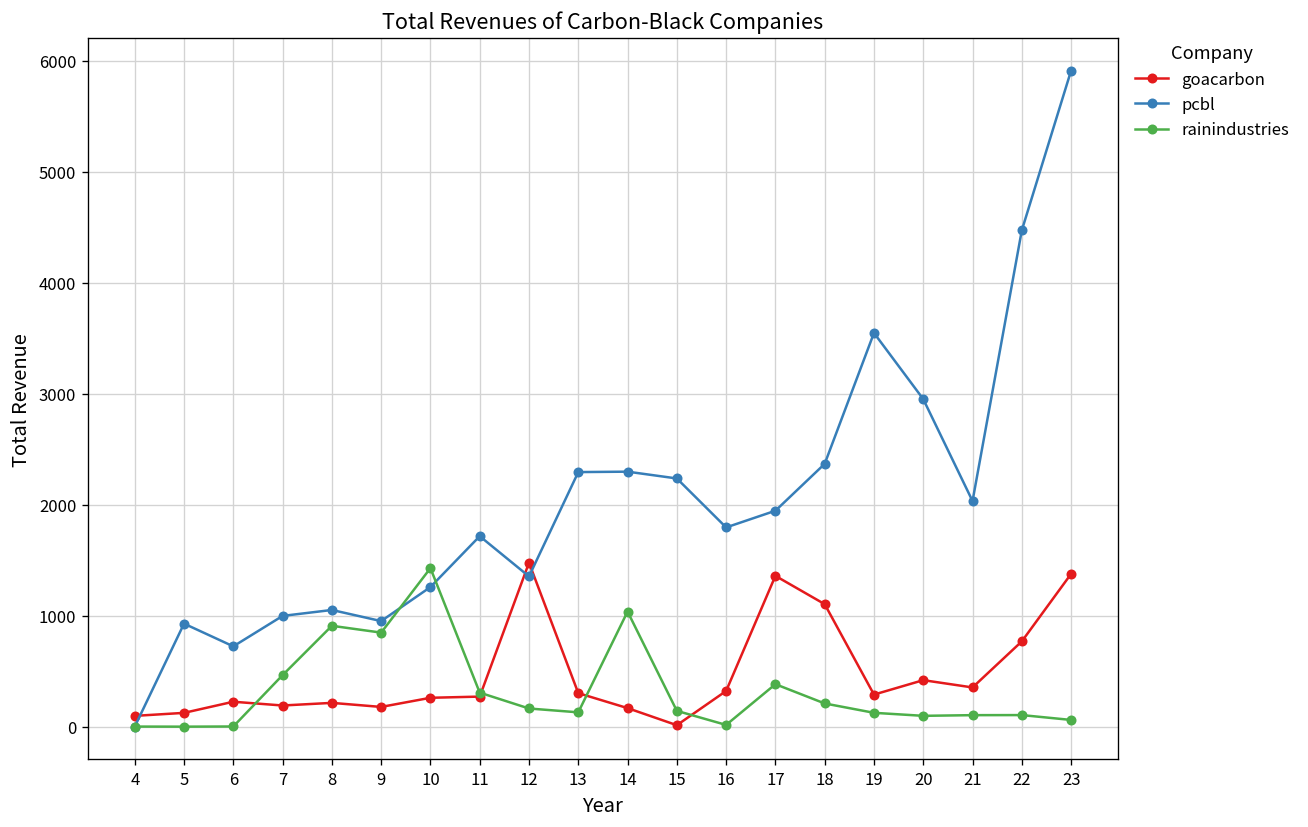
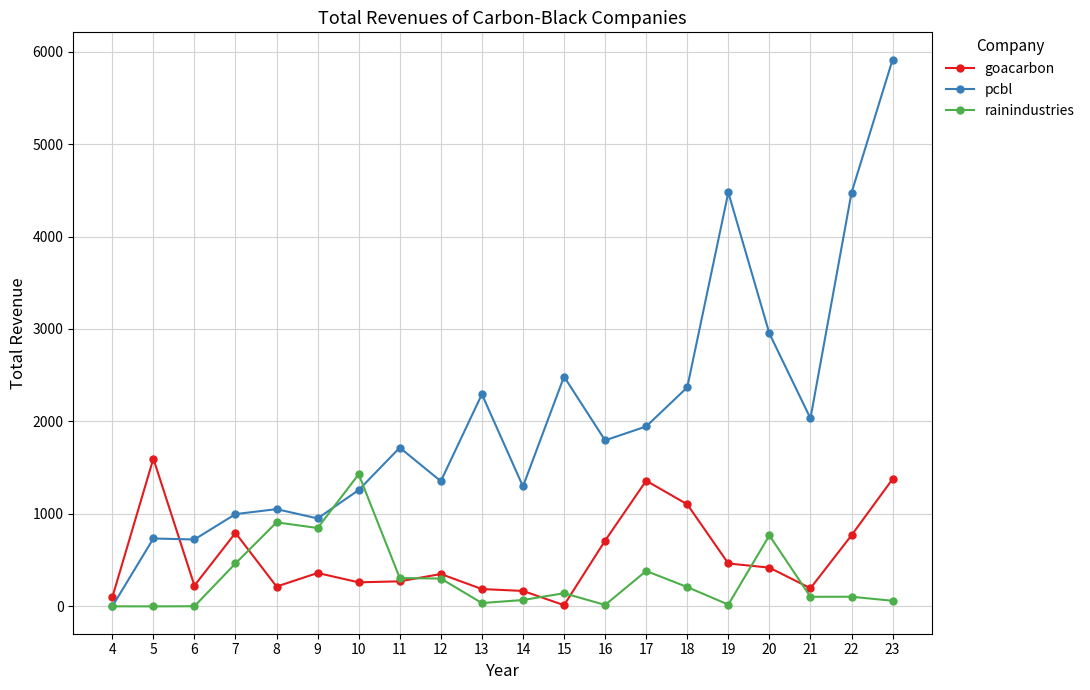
goacarbon, 5: 100 -> 1600
pcbl, 5: 900 -> 700
goacarbon, 7: 200 -> 800
goacarbon, 9: 200 -> 400
goacarbon, 12: 1500 -> 400
rainindustries, 12: 200 -> 300
goacarbon, 13: 300 -> 200
rainindustries, 13: 100 -> 0
pcbl, 14: 2300 -> 1300
rainindustries, 14: 1000 -> 100
pcbl, 15: 2200 -> 2500
goacarbon, 16: 300 -> 700
goacarbon, 19: 300 -> 500
pcbl, 19: 3500 -> 4500
rainindustries, 19: 100 -> 0
rainindustries, 20: 100 -> 800
goacarbon, 21: 400 -> 200
